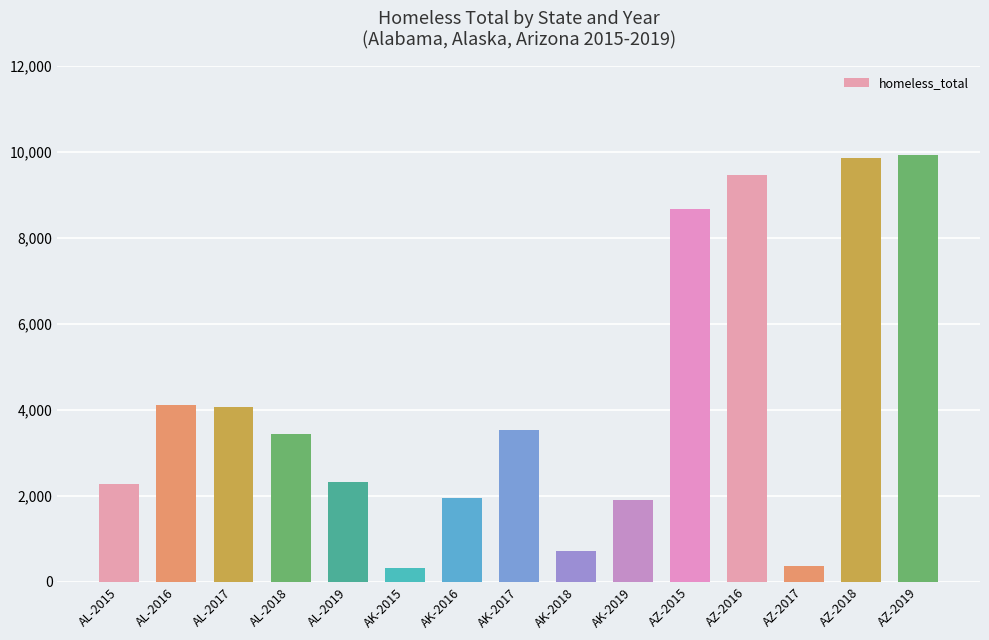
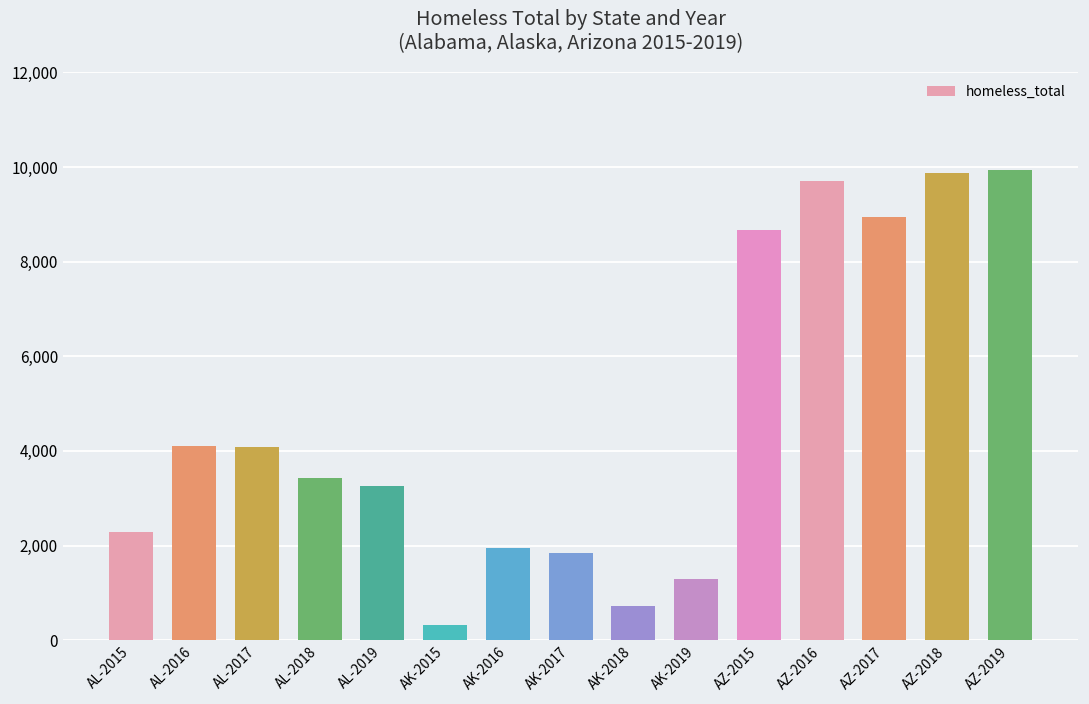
AL-2019: 2,300 -> 3,300
AK-2017: 3,500 -> 1,800
AK-2019: 1,900 -> 1,300
AZ-2016: 9,500 -> 9,700
AZ-2017: 400 -> 8,900
